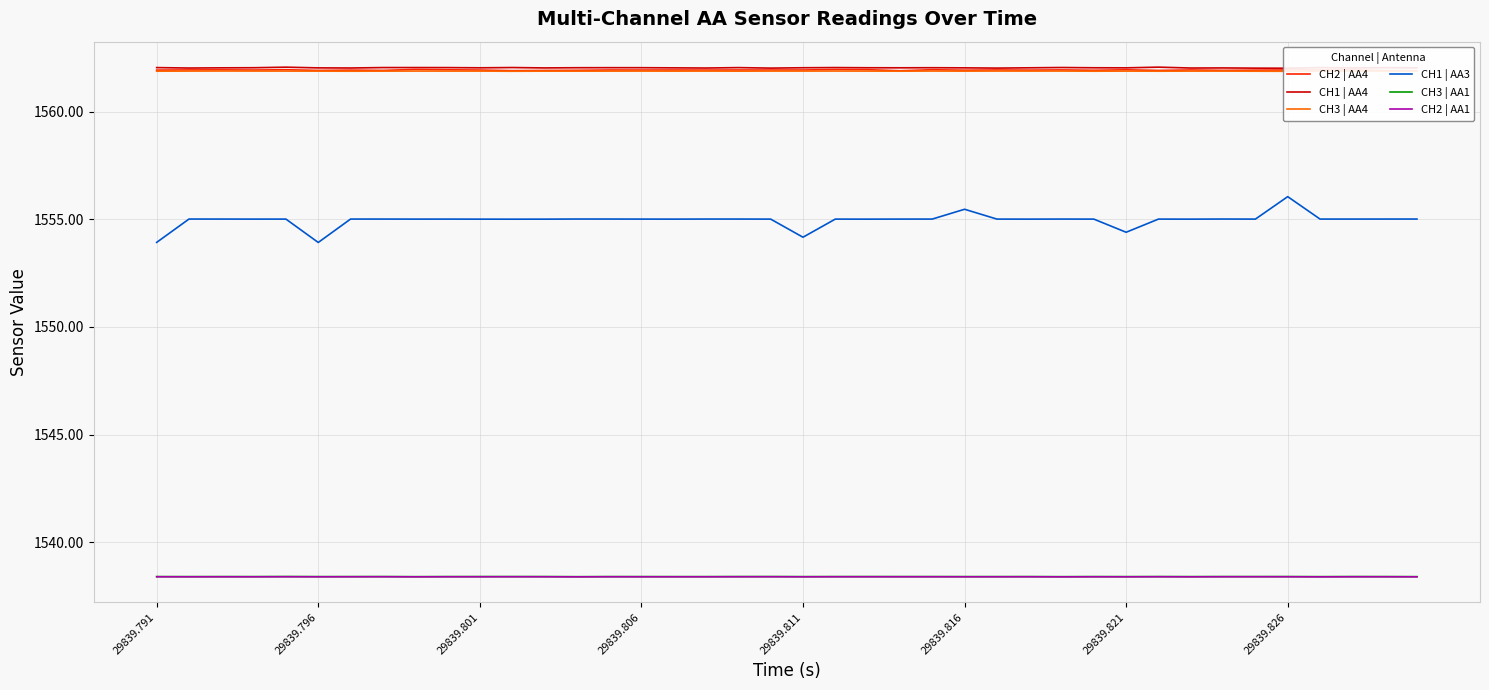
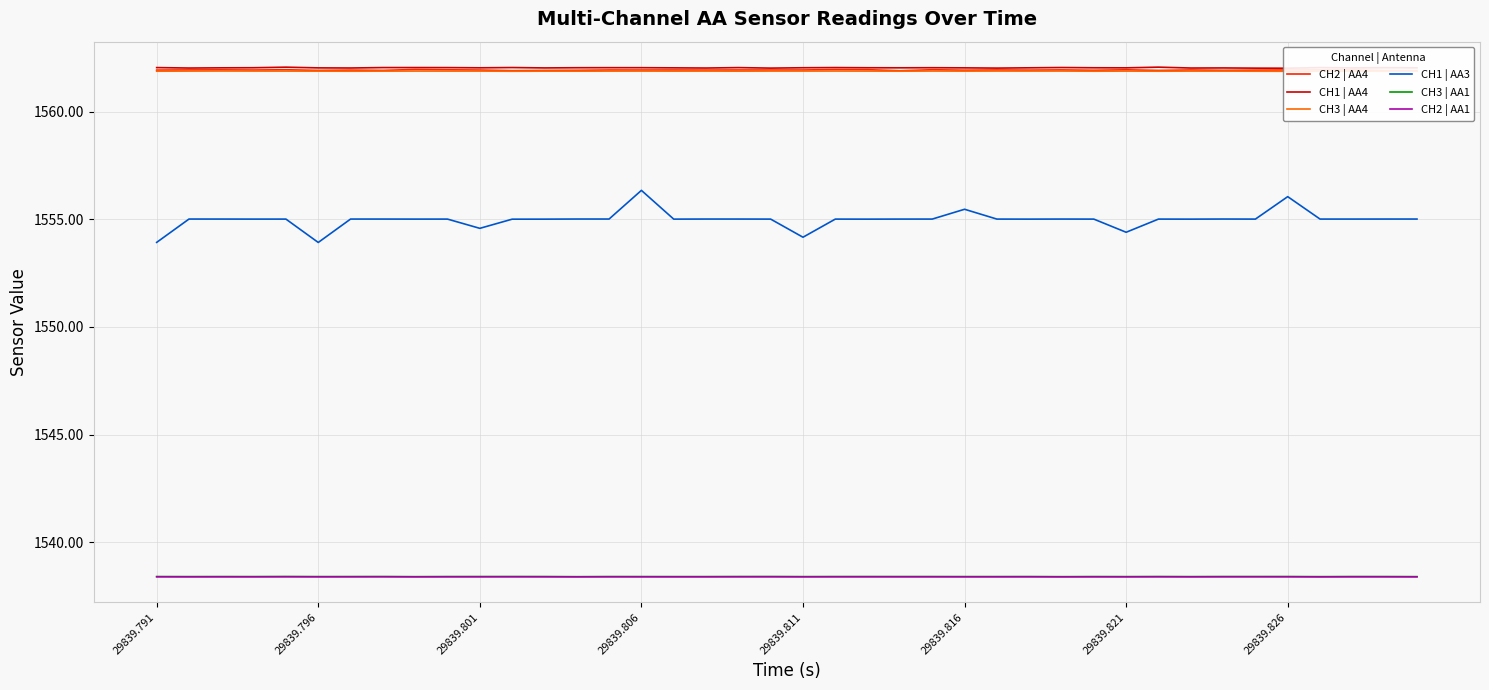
CH1 | AA3, 29839.801: 1555.0 -> 1554.6
CH1 | AA3, 29839.806: 1555.0 -> 1556.3
